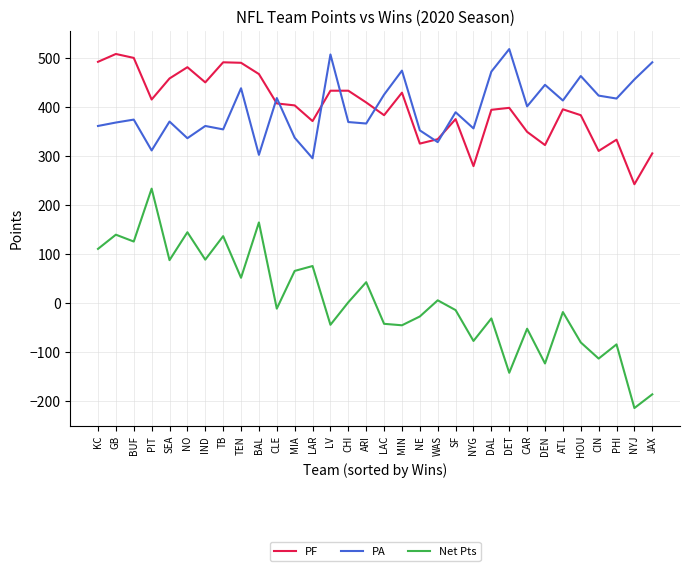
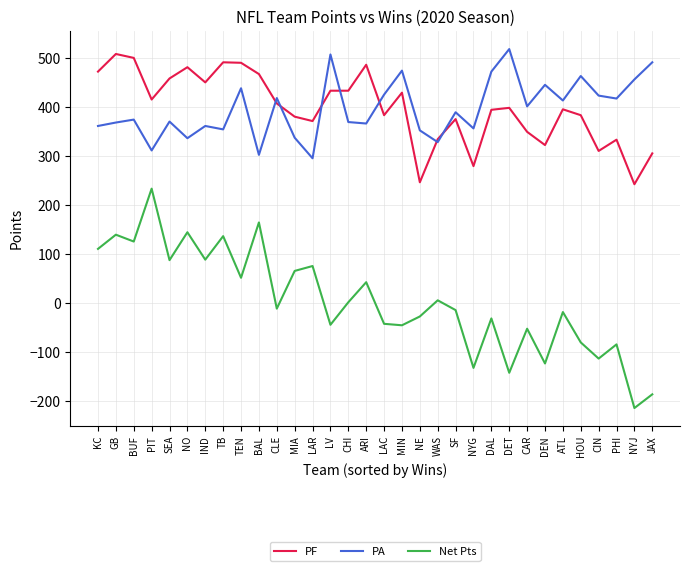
PF, KC: 490 -> 470
PF, MIA: 400 -> 380
PF, ARI: 410 -> 490
PF, NE: 330 -> 250
Net Pts, NYG: -80 -> -130
